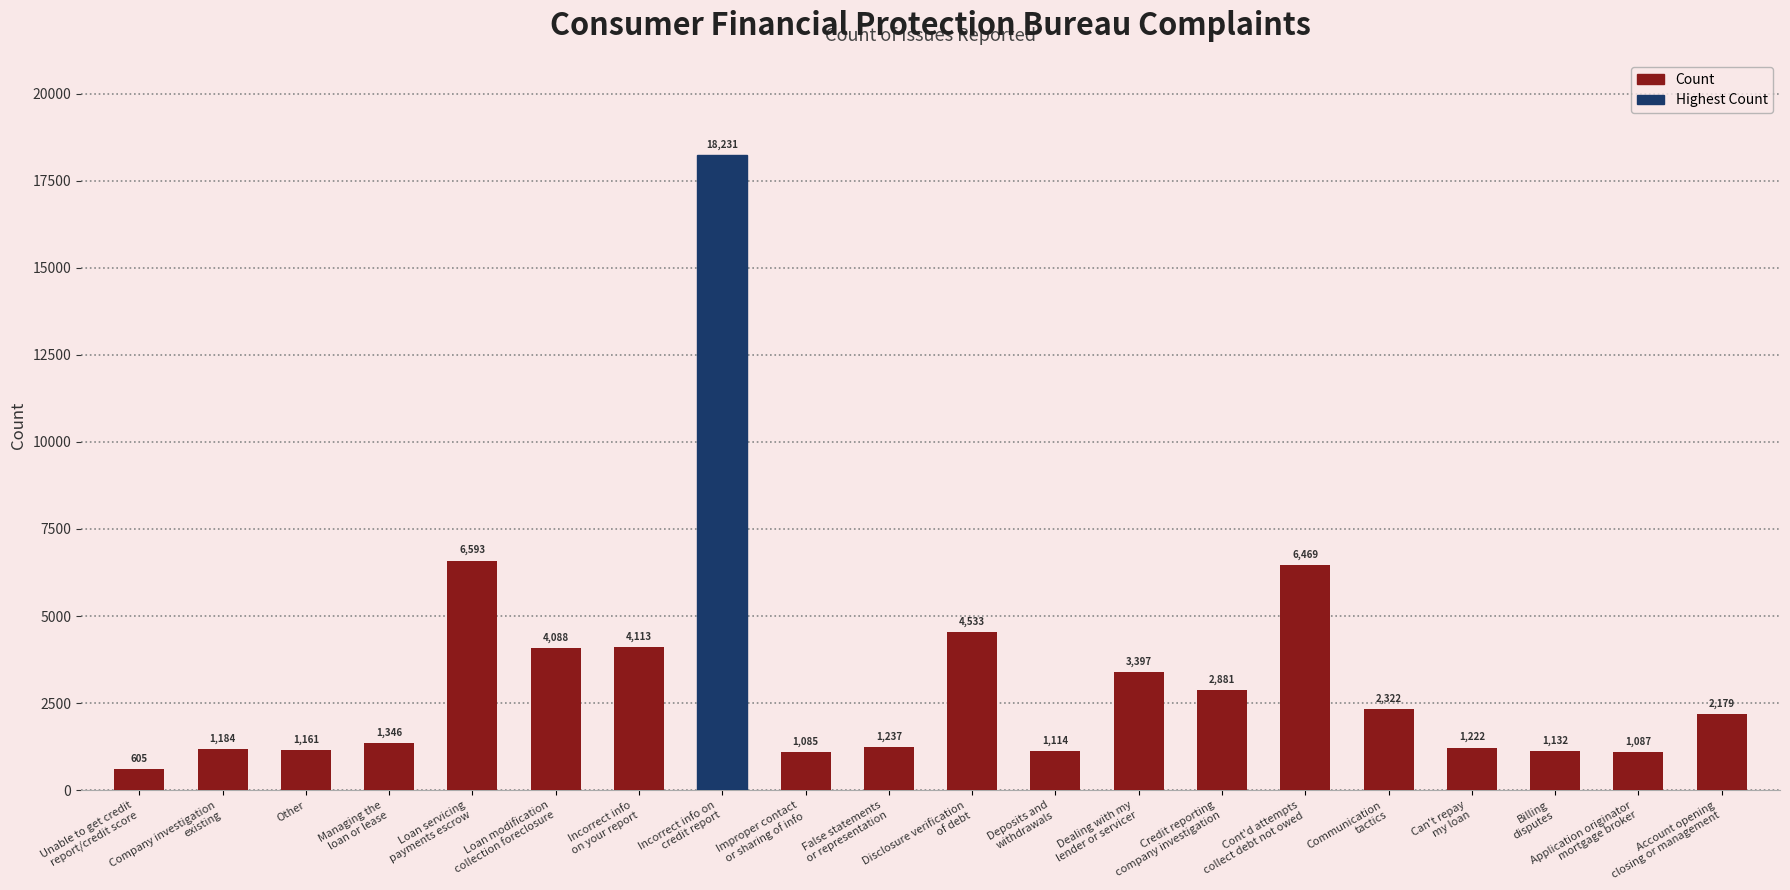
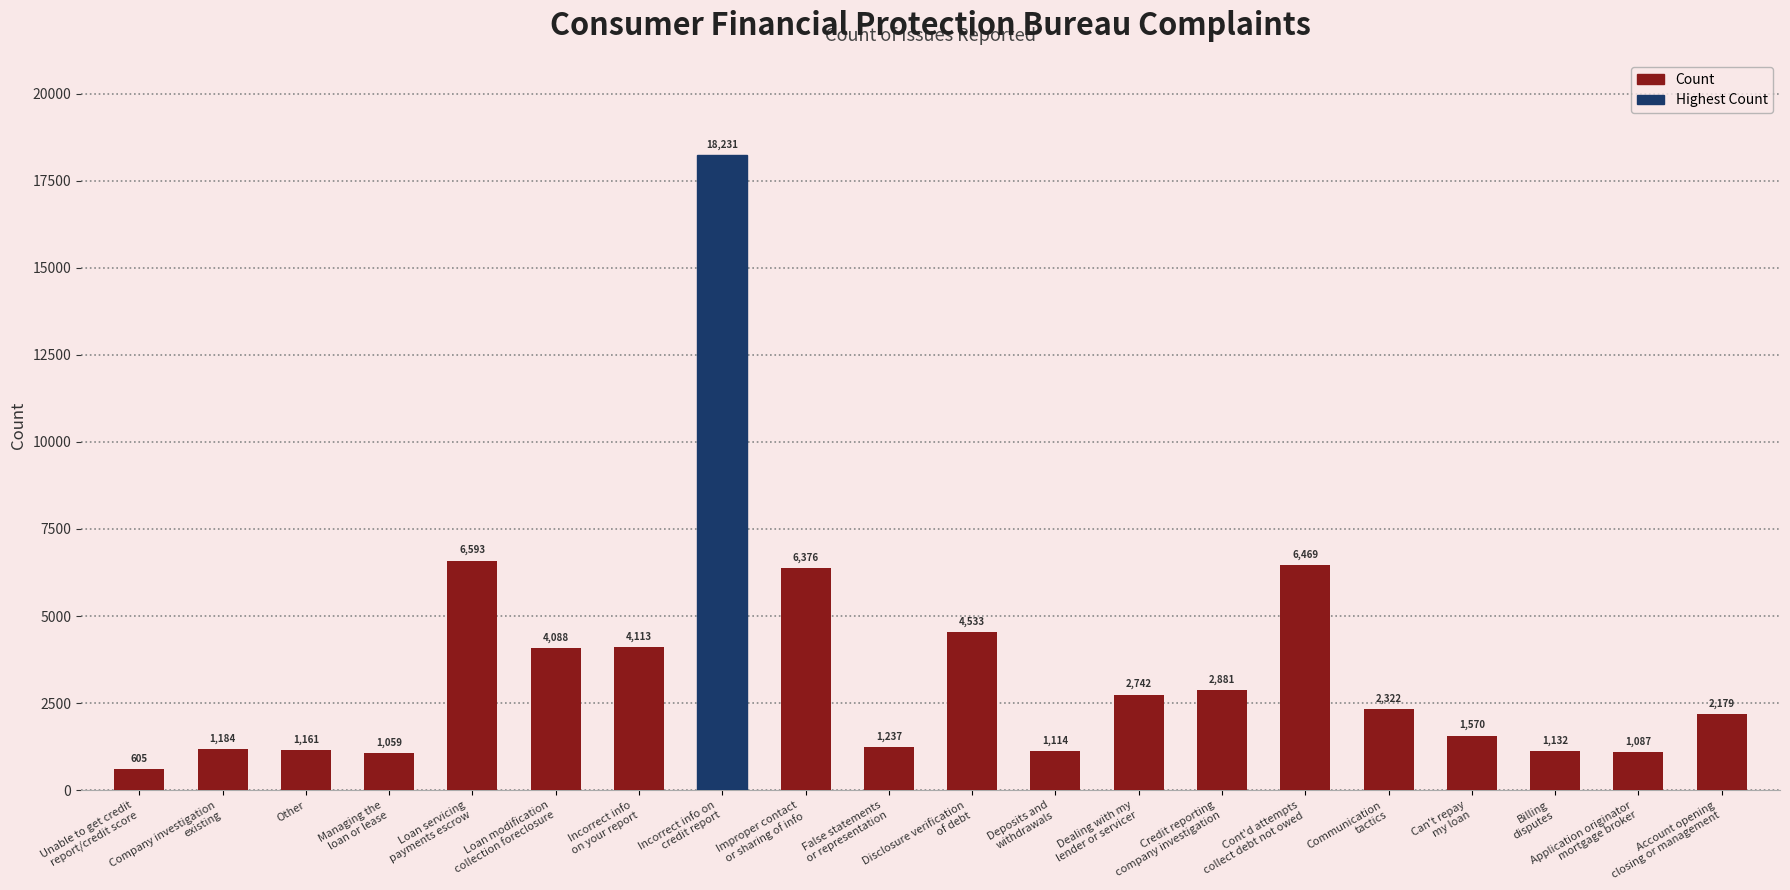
Managing the loan or lease: 1,346 -> 1,059
Improper contact or sharing of info: 1,085 -> 6,376
Dealing with my lender or servicer: 3,397 -> 2,742
Can't repay my loan: 1,222 -> 1,570
